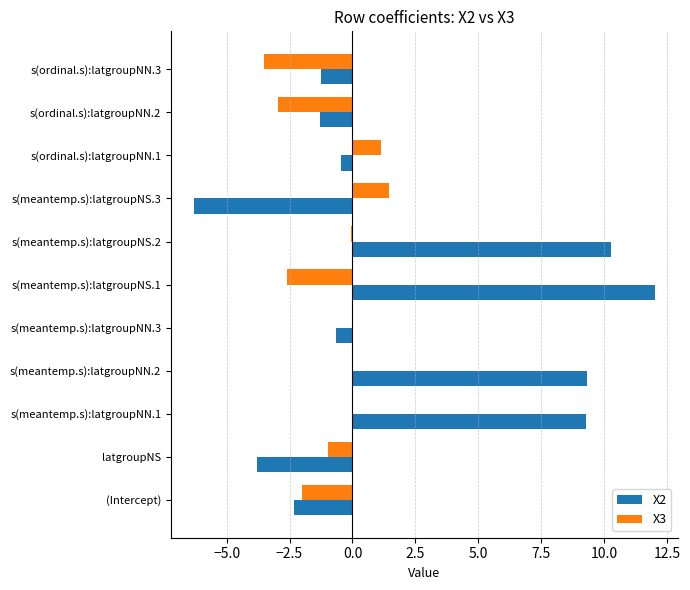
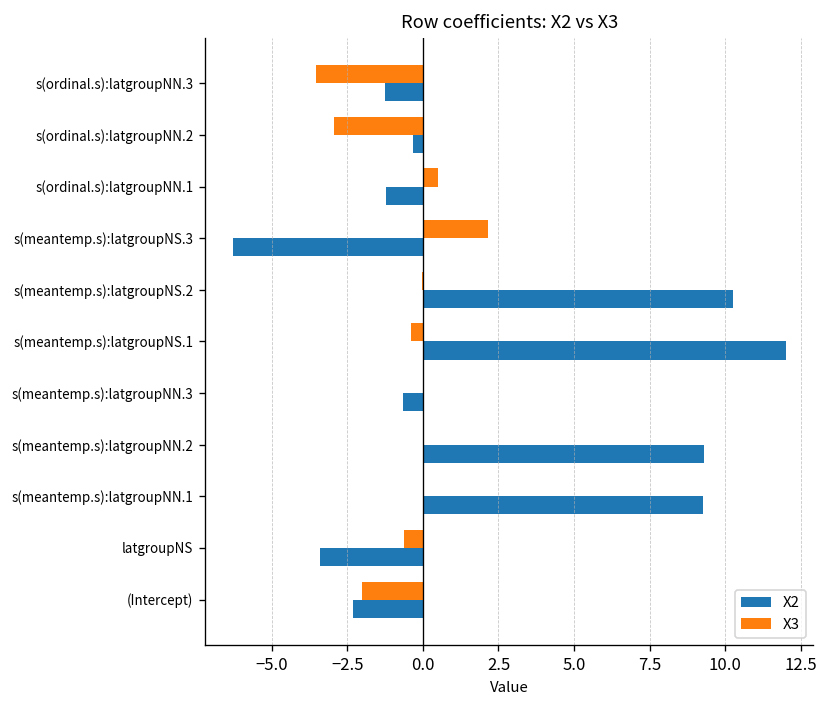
X2, s(ordinal.s):latgroupNN.2: -1.3 -> -0.3
X3, s(ordinal.s):latgroupNN.1: 1.1 -> 0.5
X2, s(ordinal.s):latgroupNN.1: -0.4 -> -1.2
X3, s(meantemp.s):latgroupNS.3: 1.4 -> 2.1
X3, s(meantemp.s):latgroupNS.1: -2.6 -> -0.4
X3, latgroupNS: -1.0 -> -0.6
X2, latgroupNS: -3.8 -> -3.4
